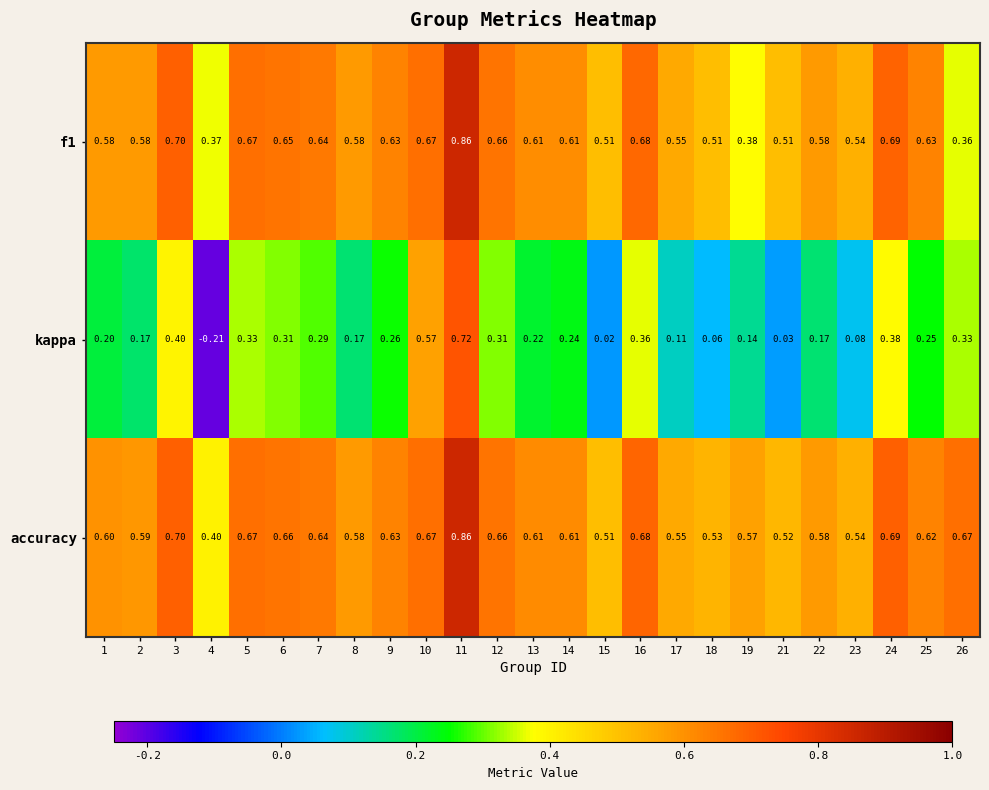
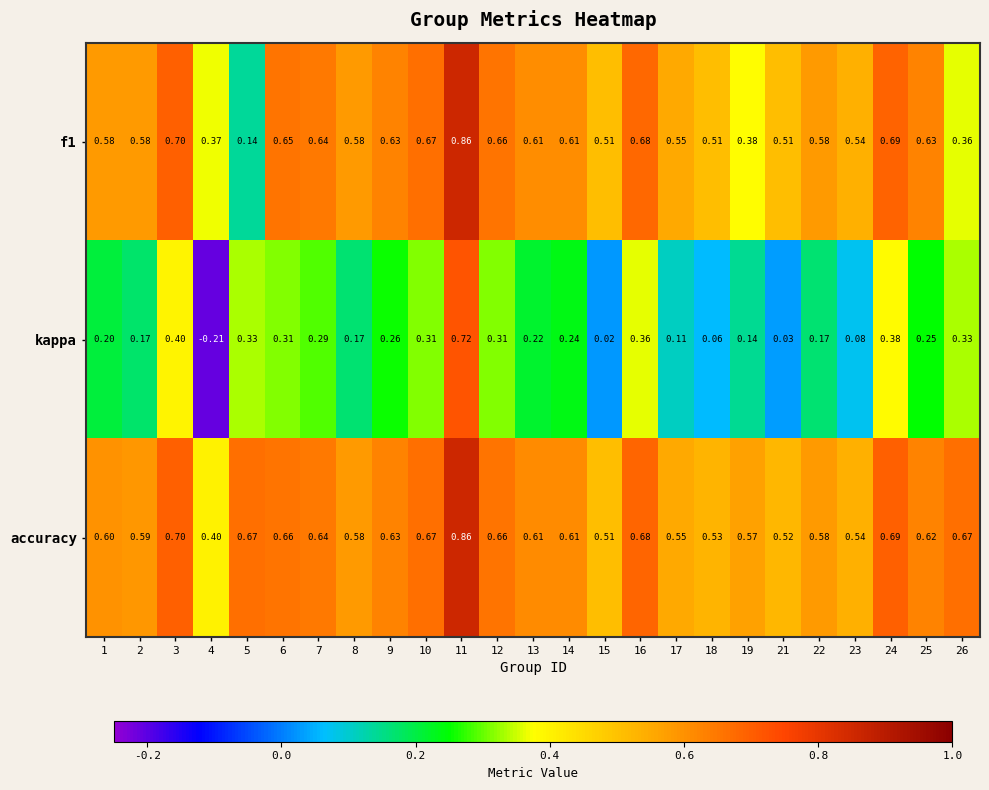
f1, 5: 0.67 -> 0.14
kappa, 10: 0.57 -> 0.31
